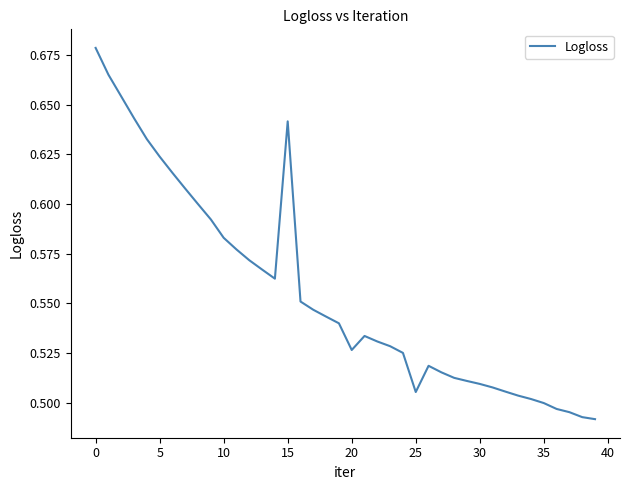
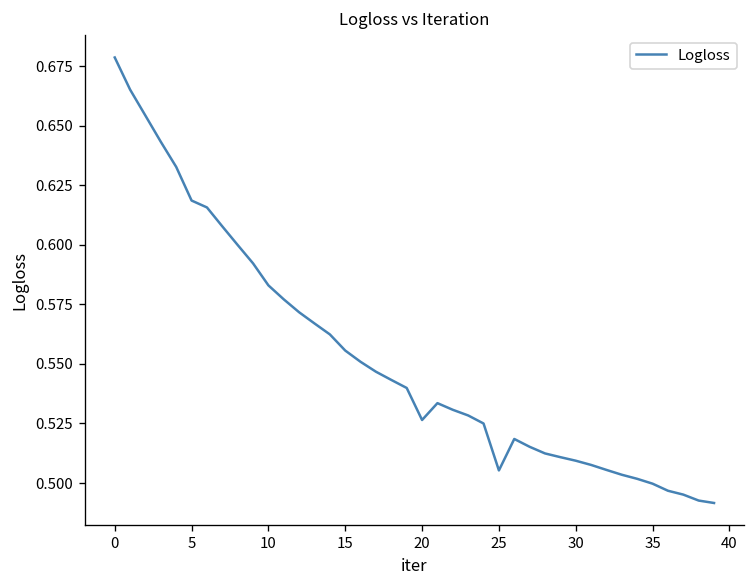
5: 0.624 -> 0.619
15: 0.642 -> 0.556
